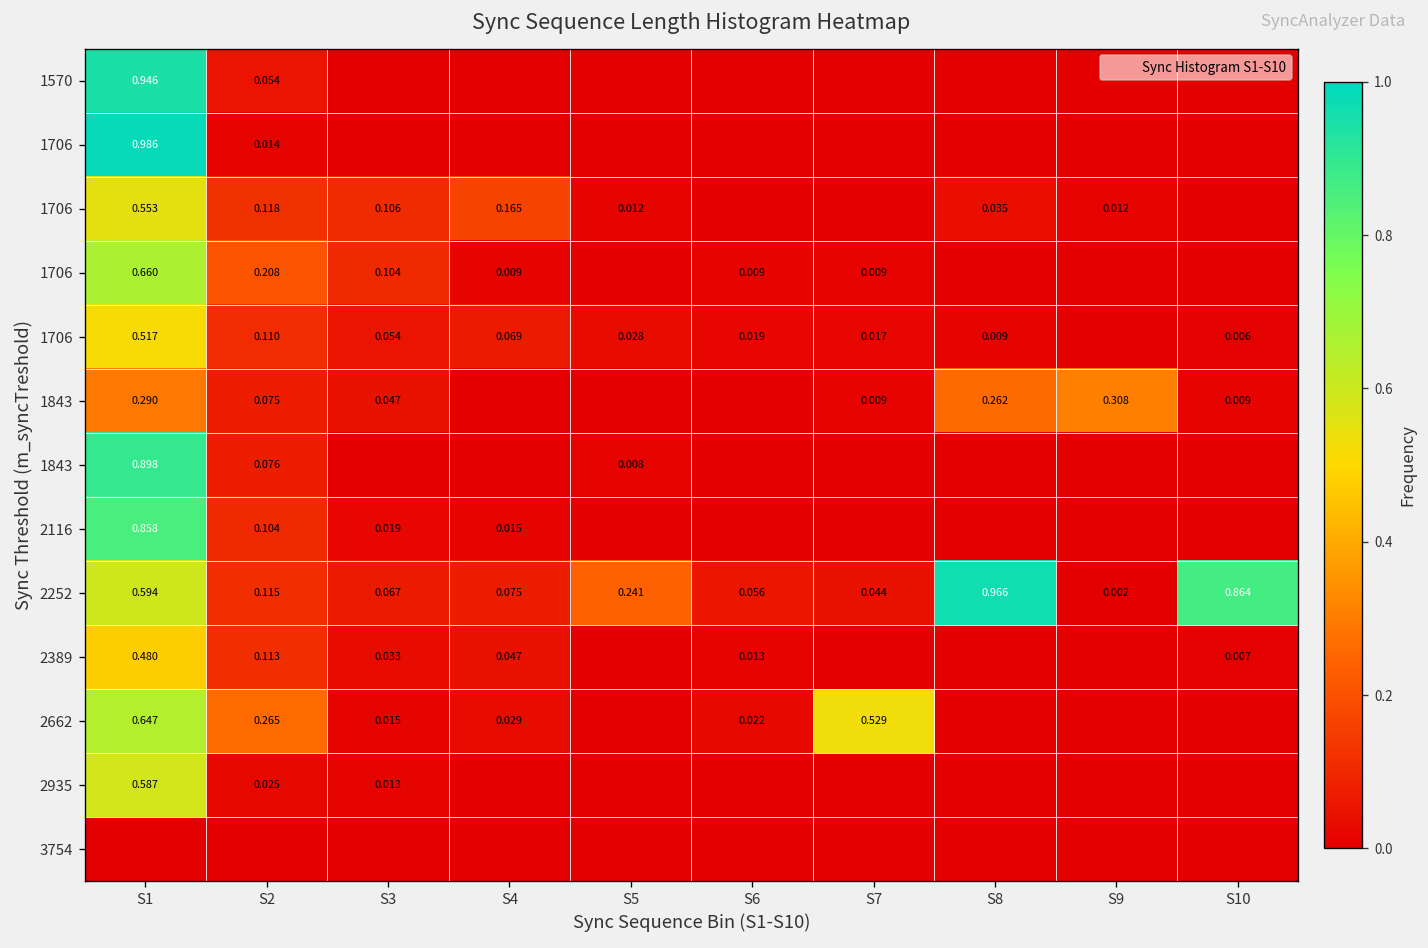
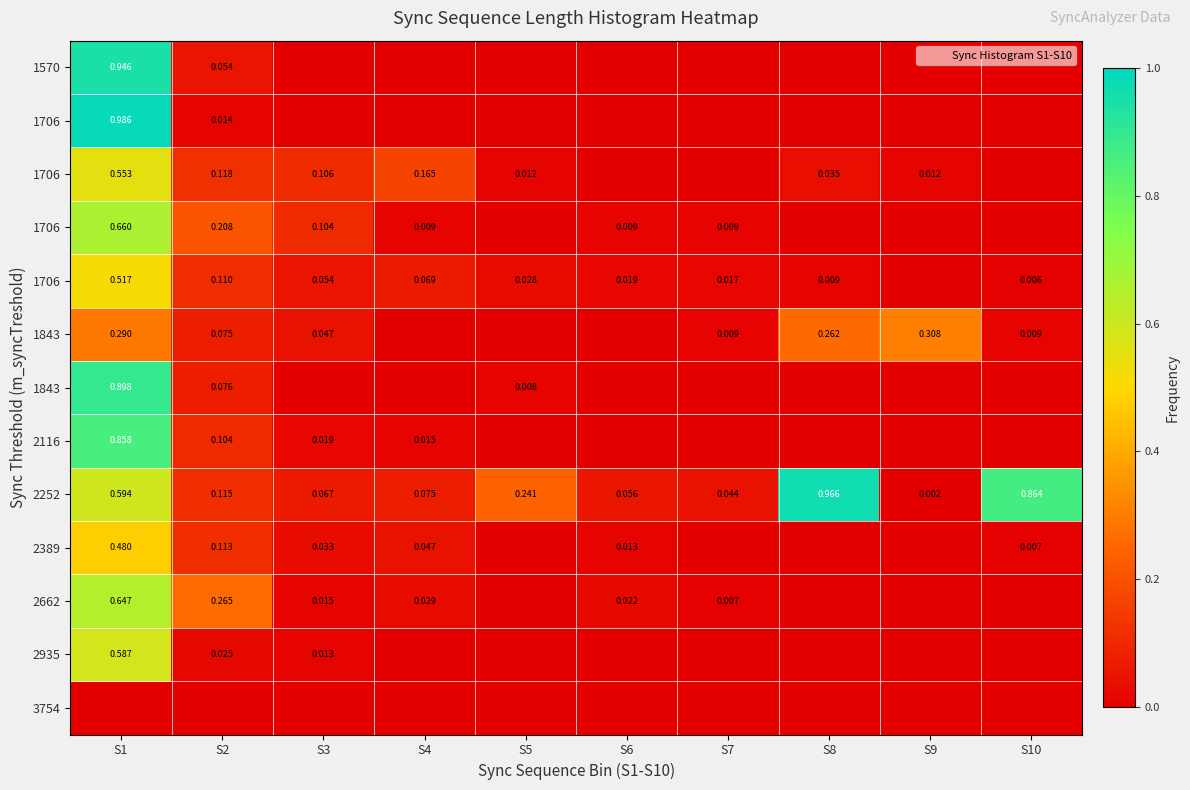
2662, S7: 0.529 -> 0.007
